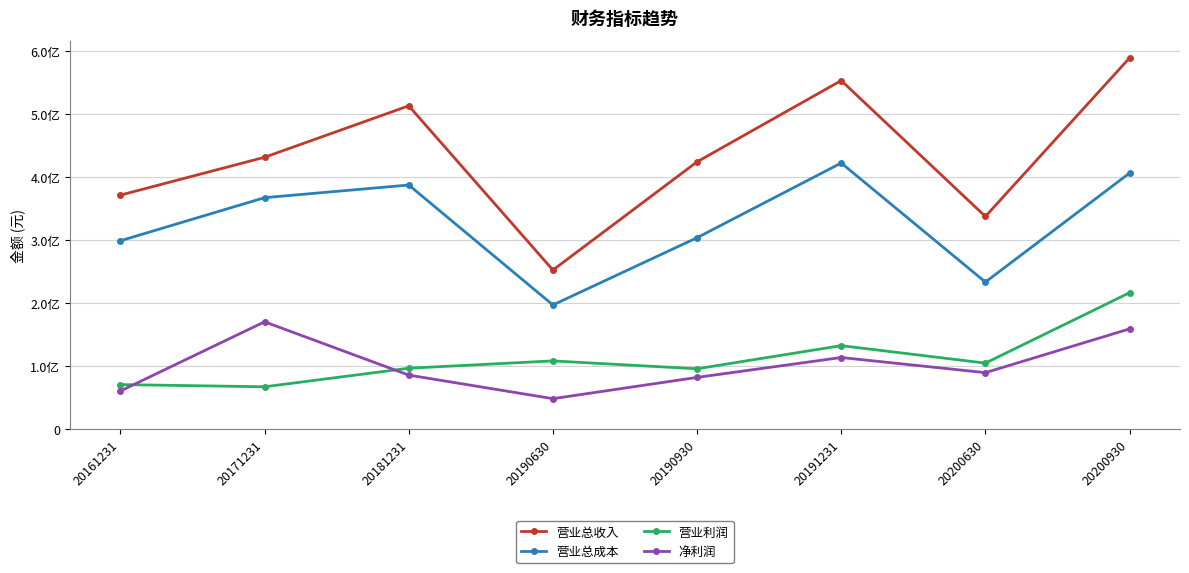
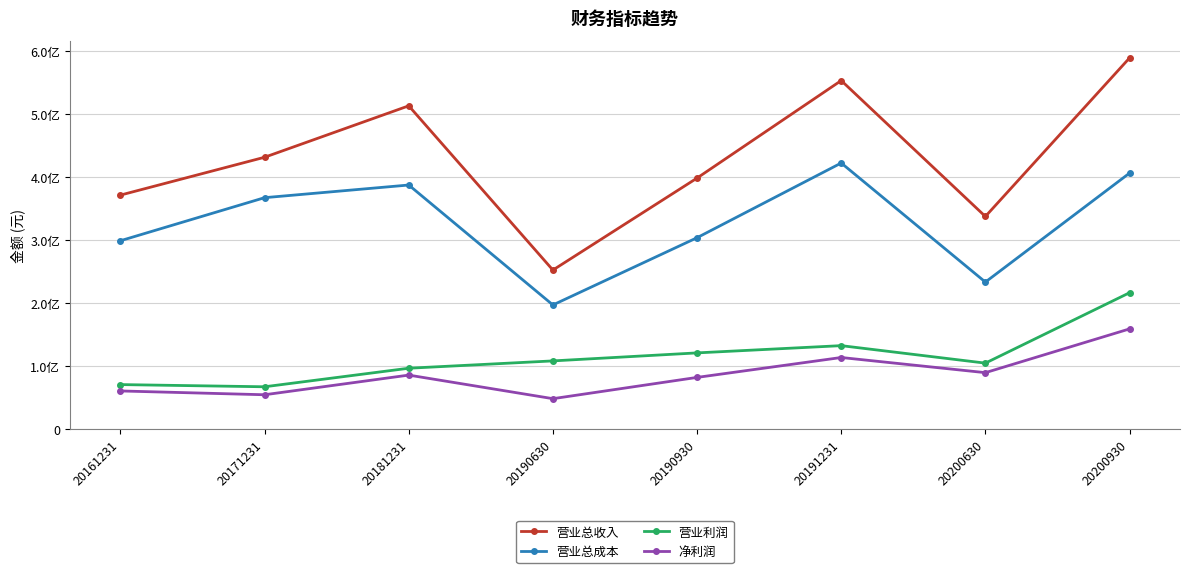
净利润, 20171231: 1.7亿 -> 0.5亿
营业总收入, 20190930: 4.2亿 -> 4.0亿
营业利润, 20190930: 1.0亿 -> 1.2亿
